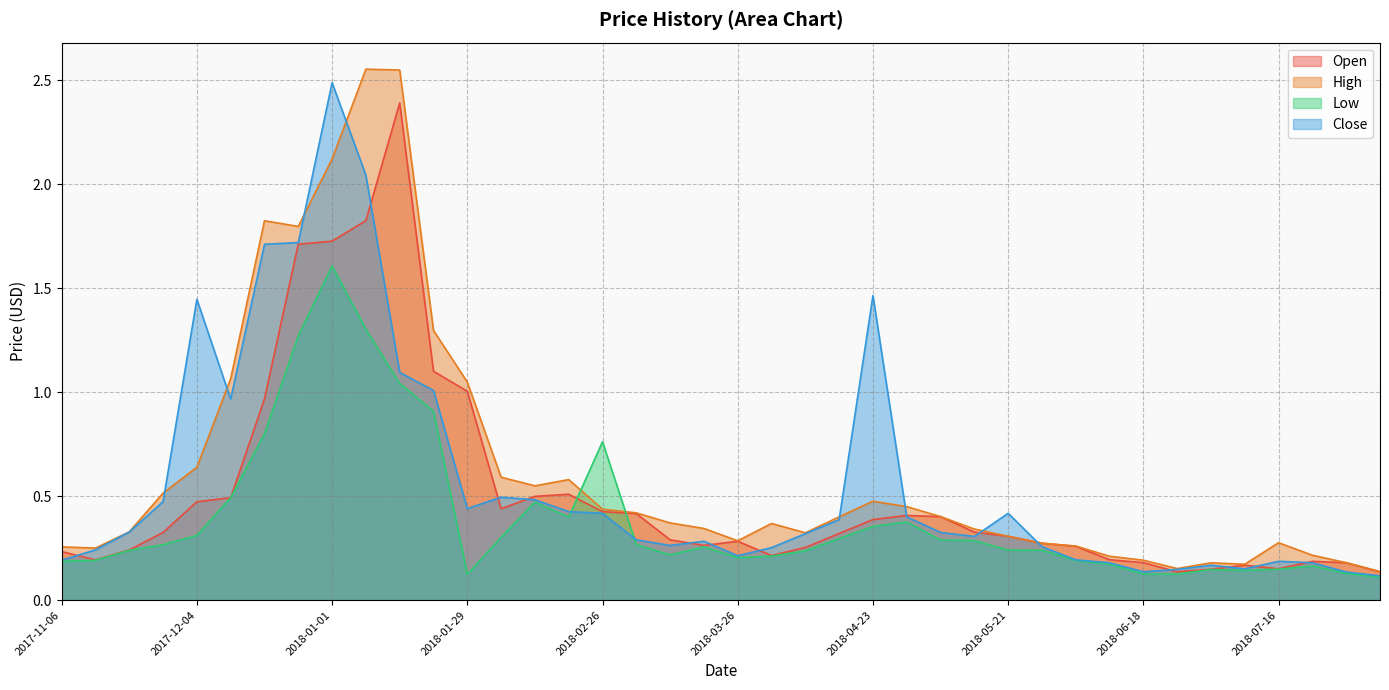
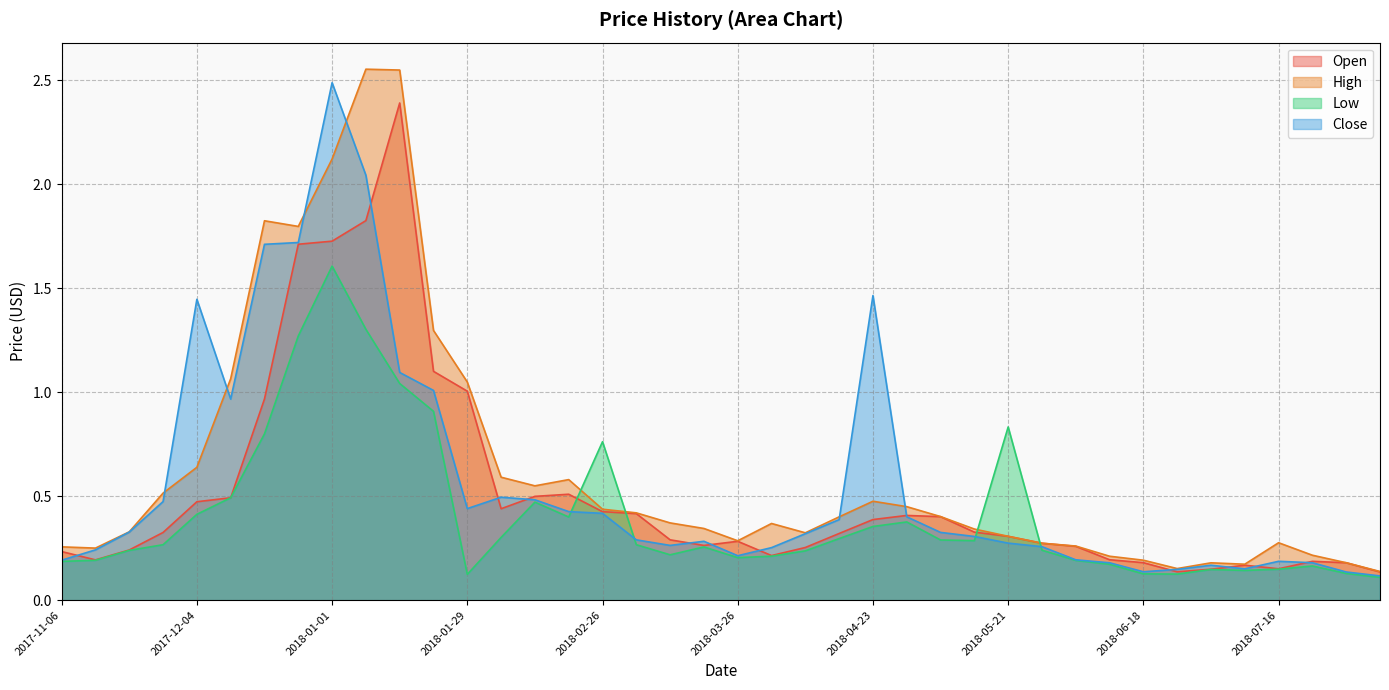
Low, 2017-12-04: 0.31 -> 0.41
Low, 2018-05-21: 0.24 -> 0.83
Close, 2018-05-21: 0.42 -> 0.27
